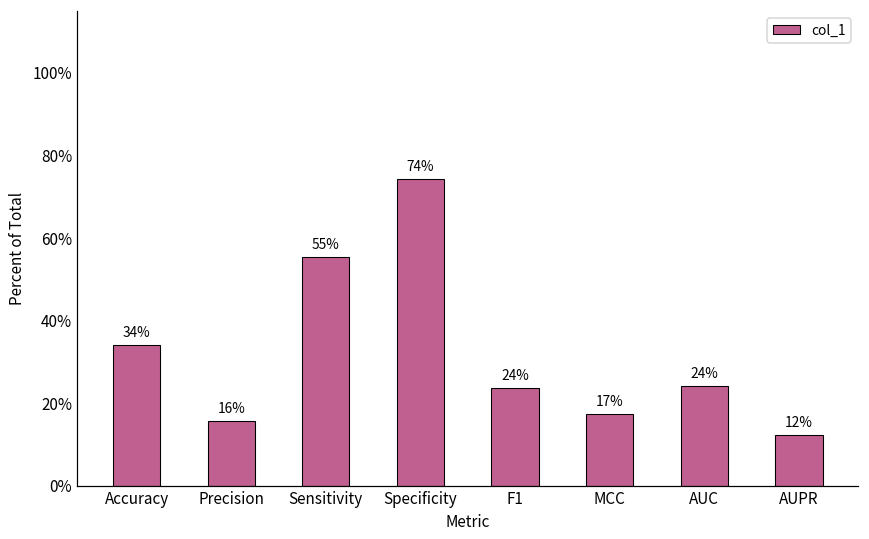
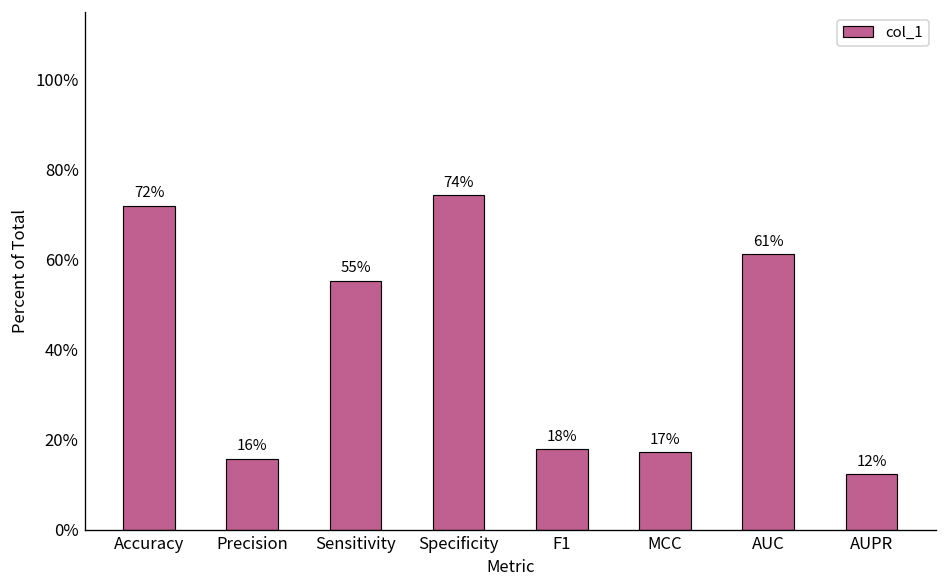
Accuracy: 34% -> 72%
F1: 24% -> 18%
AUC: 24% -> 61%
